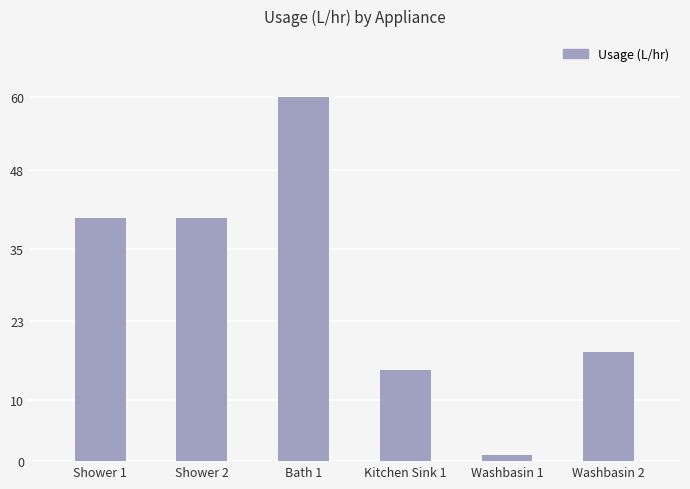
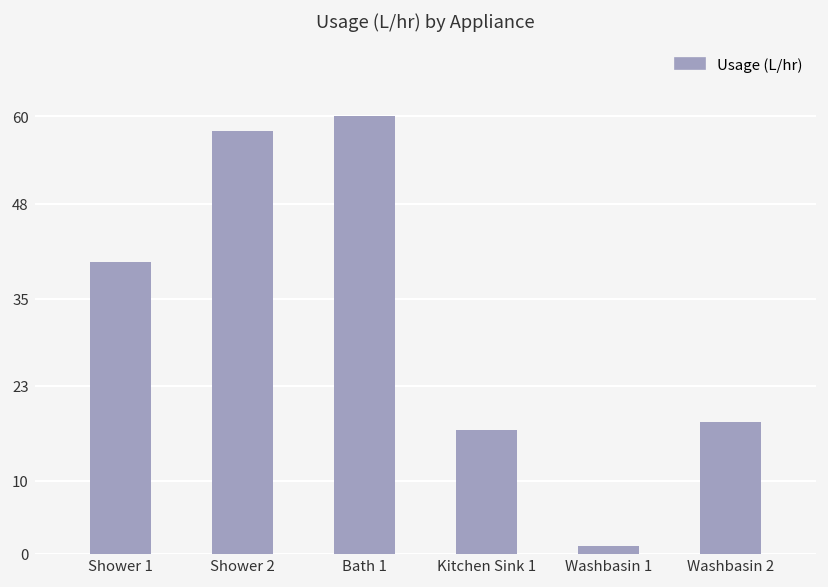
Shower 2: 40 -> 58
Kitchen Sink 1: 15 -> 17
